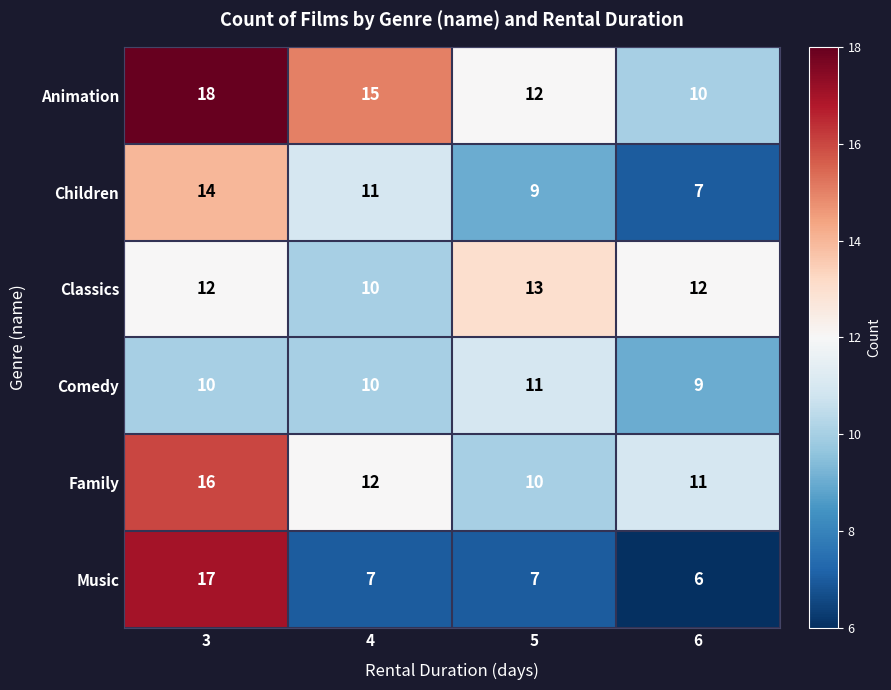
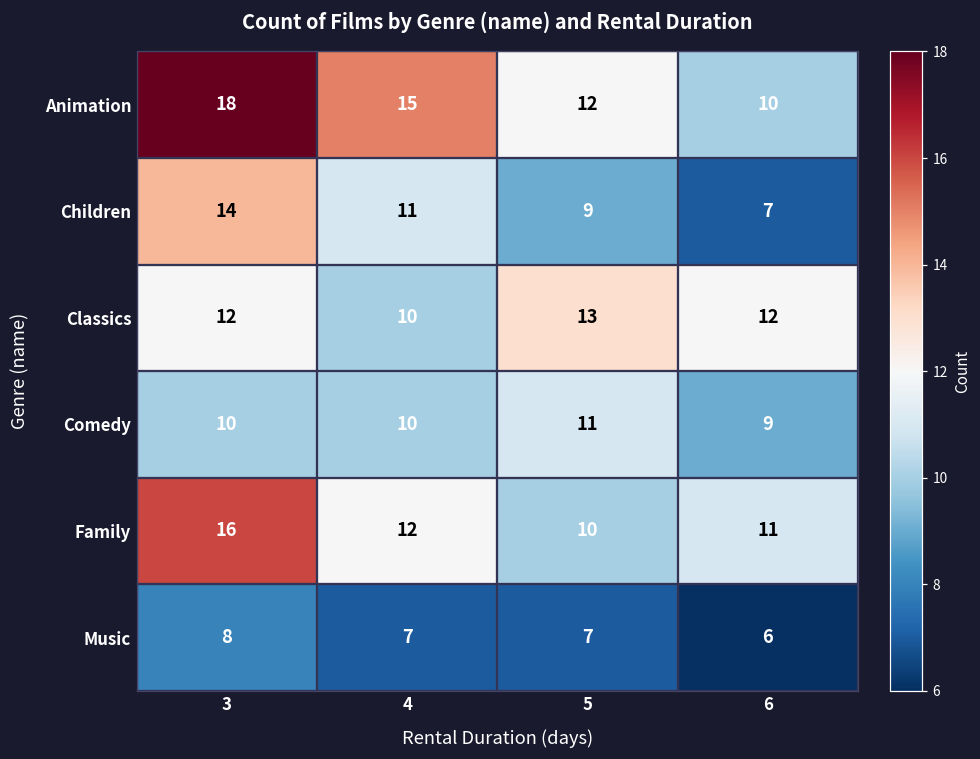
Music, 3: 17 -> 8
